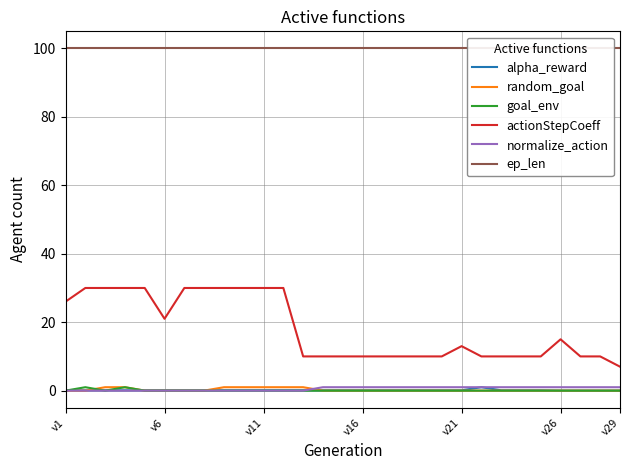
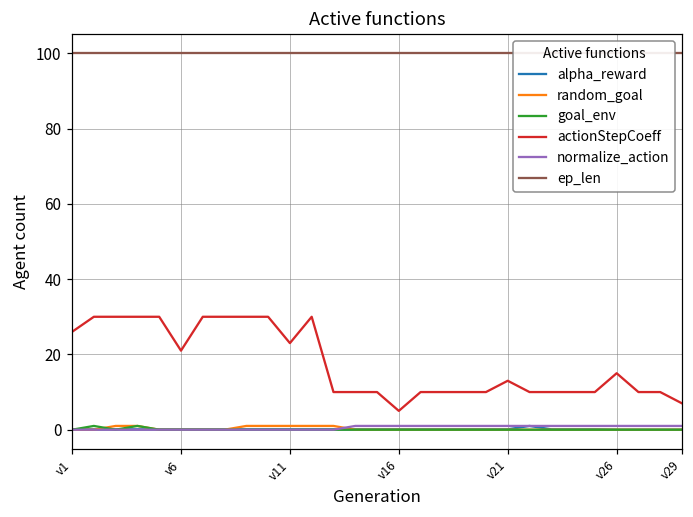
actionStepCoeff, v11: 30 -> 23
actionStepCoeff, v16: 10 -> 5
